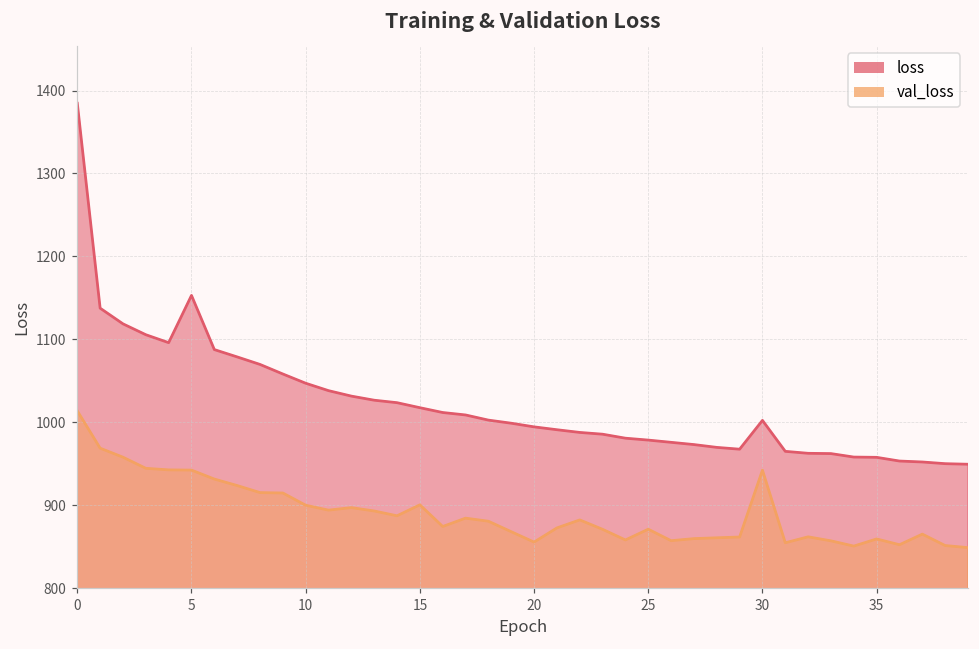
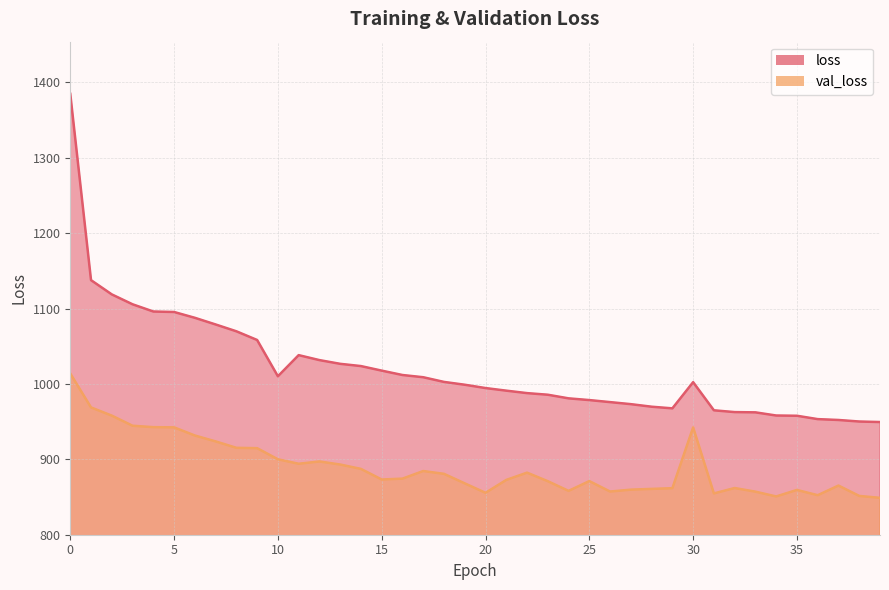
loss, 5: 1150 -> 1100
loss, 10: 1050 -> 1010
val_loss, 15: 900 -> 870
